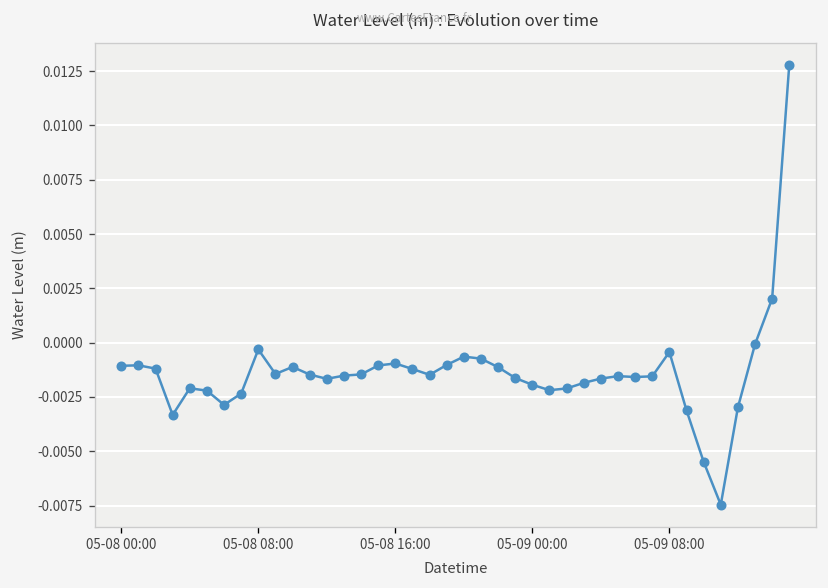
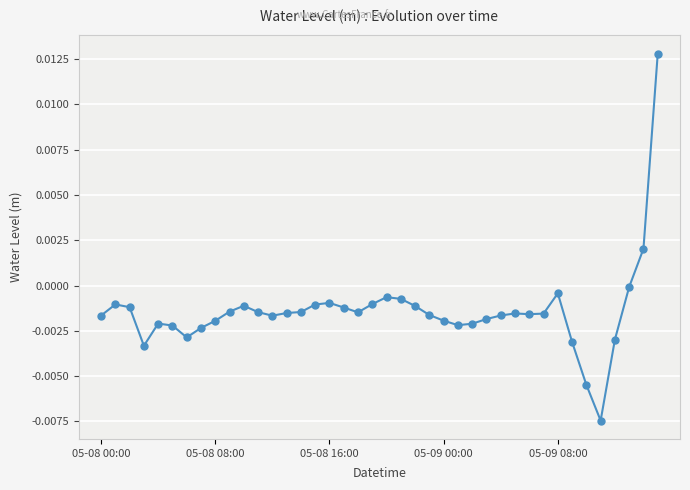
05-08 00:00: -0.0011 -> -0.0017
05-08 08:00: -0.0003 -> -0.0019
